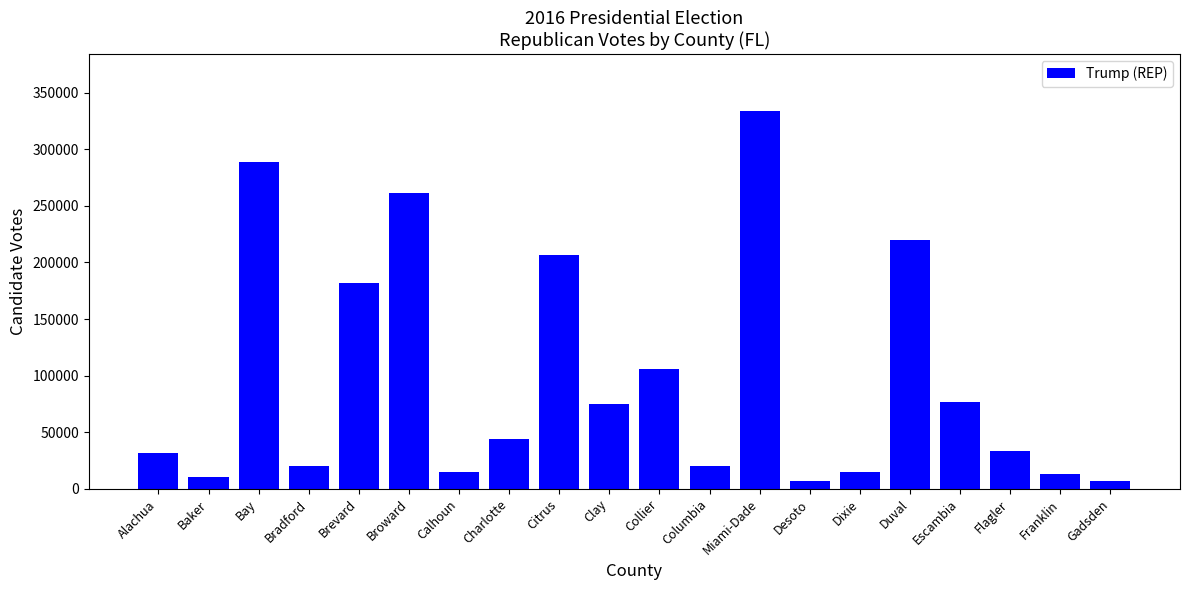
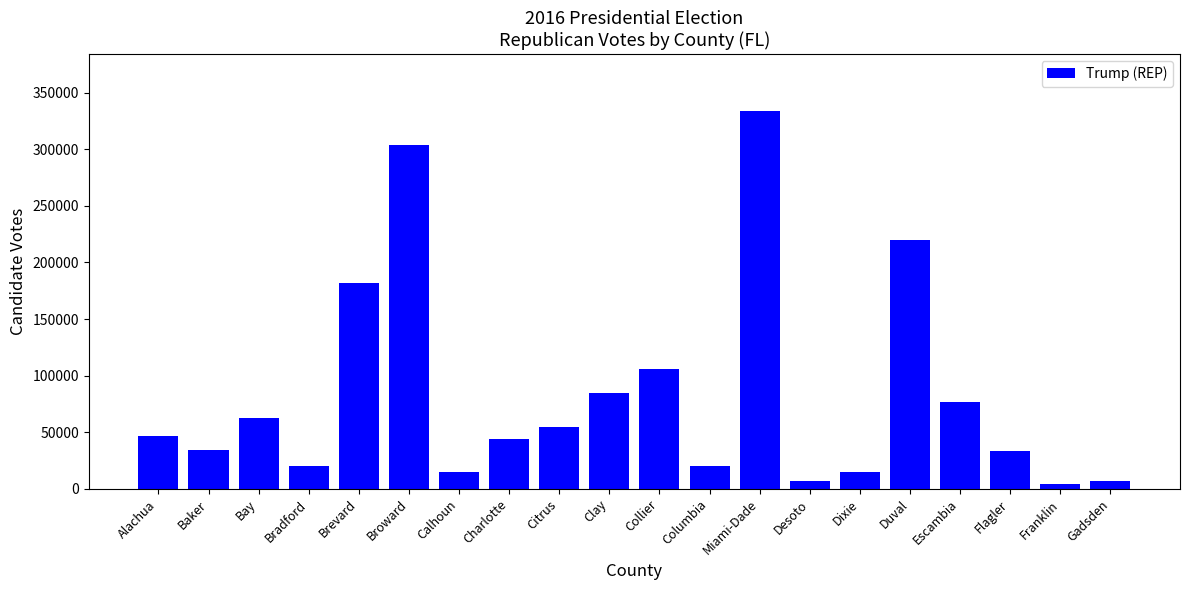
Alachua: 31000 -> 47000
Baker: 10000 -> 35000
Bay: 289000 -> 62000
Broward: 261000 -> 304000
Citrus: 206000 -> 54000
Clay: 75000 -> 85000
Franklin: 13000 -> 4000
